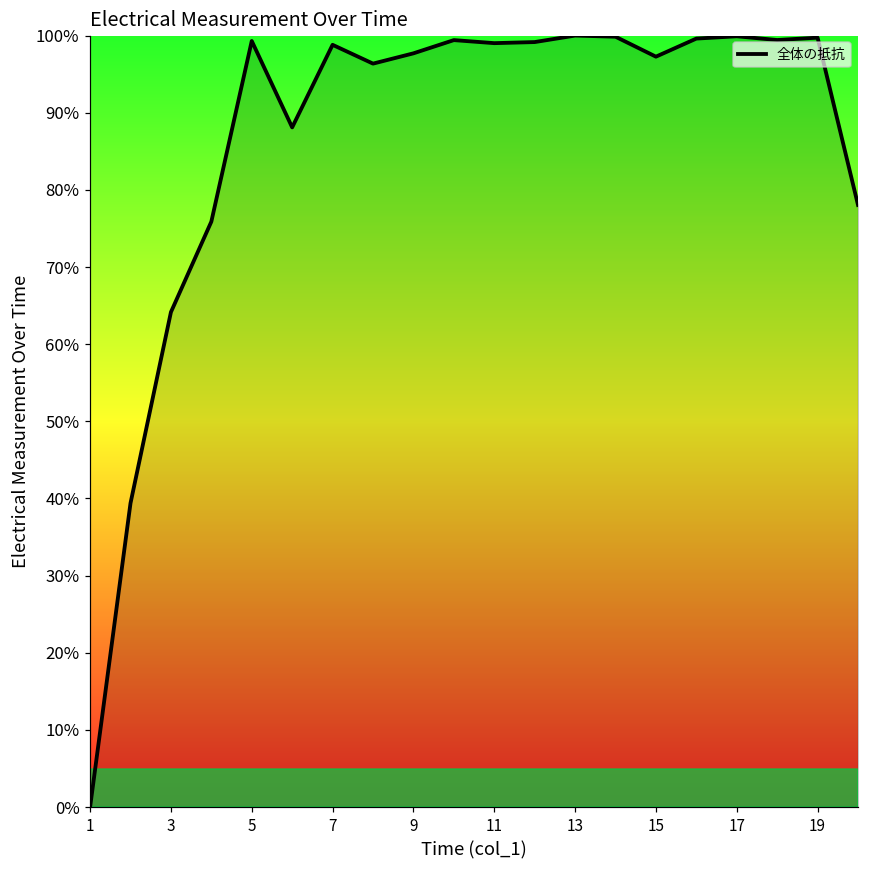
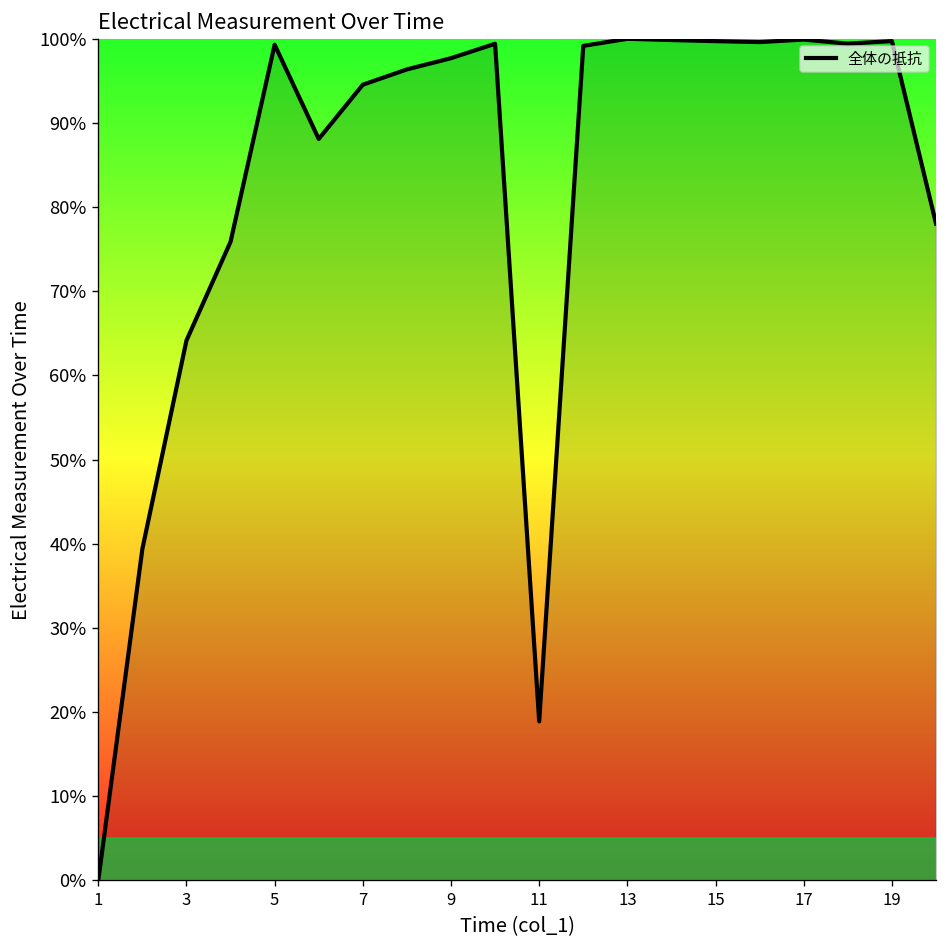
7: 99% -> 95%
11: 99% -> 19%
15: 97% -> 100%
